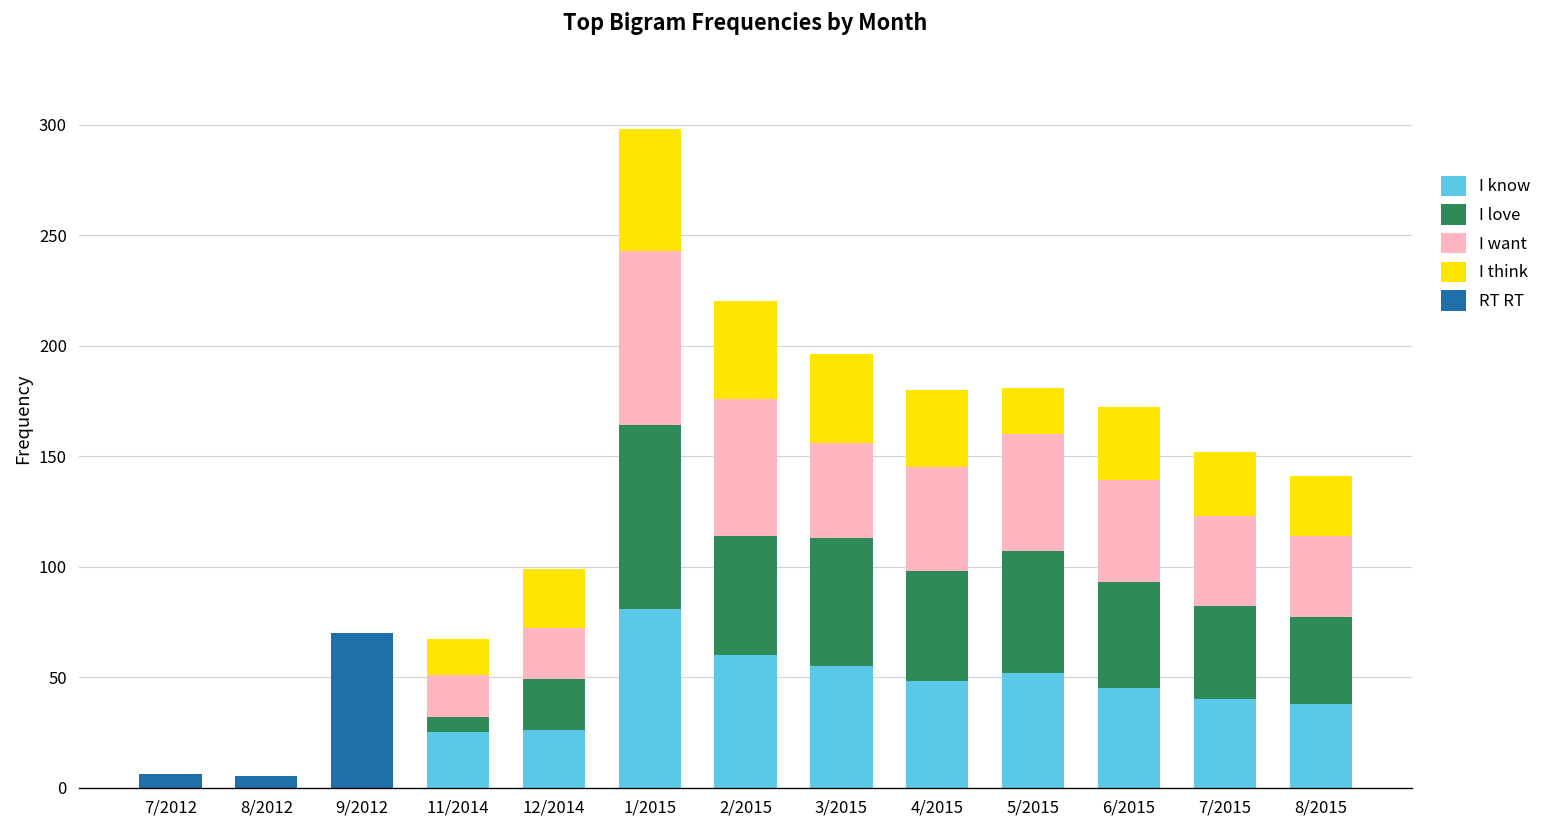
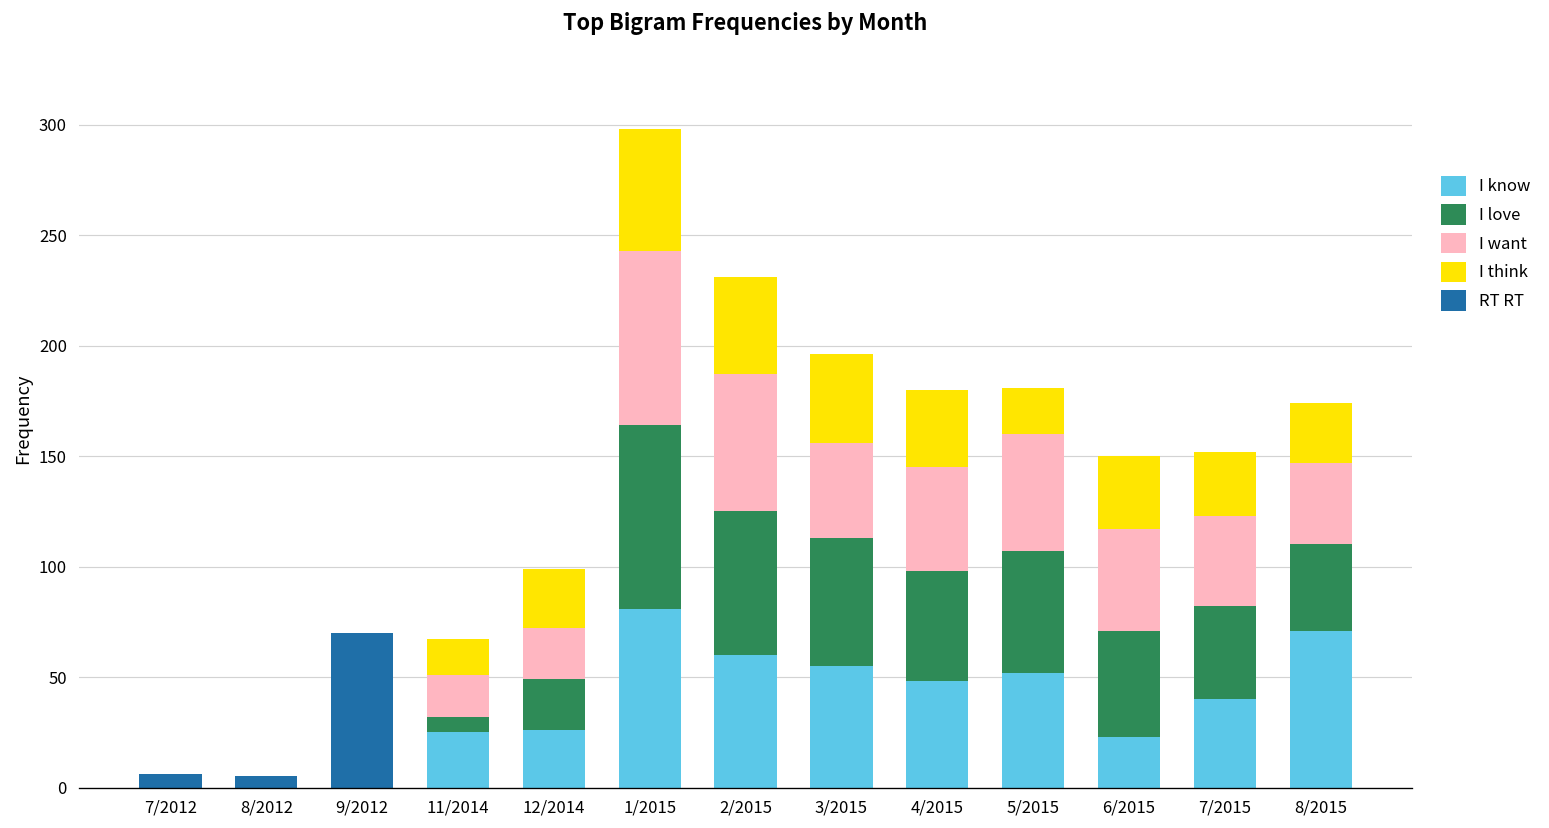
I love, 2/2015: 54 -> 65
I know, 6/2015: 45 -> 23
I know, 8/2015: 38 -> 71
